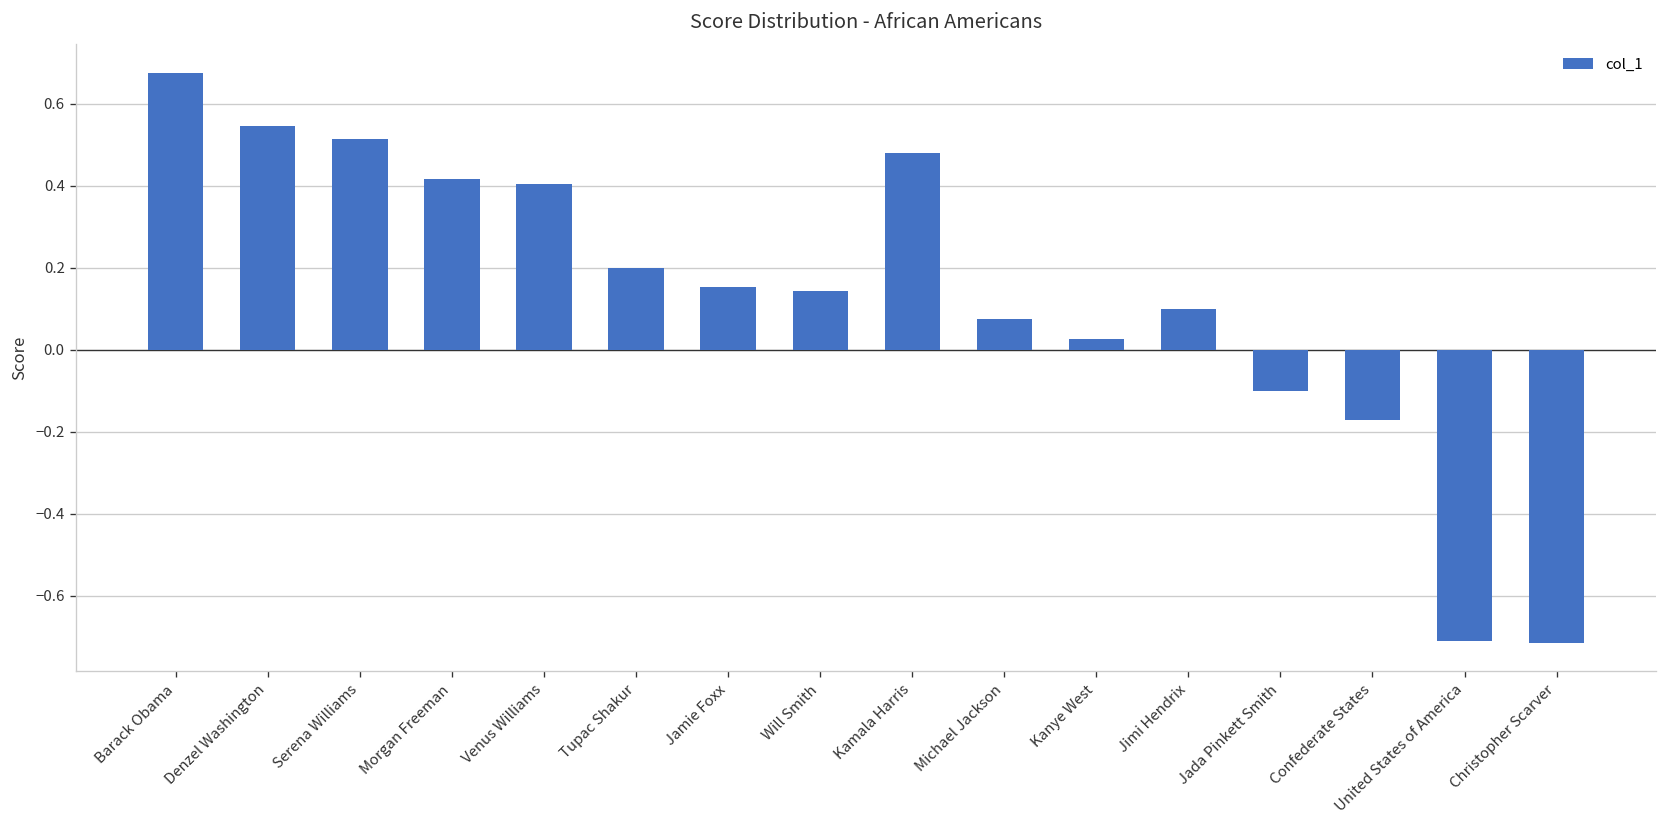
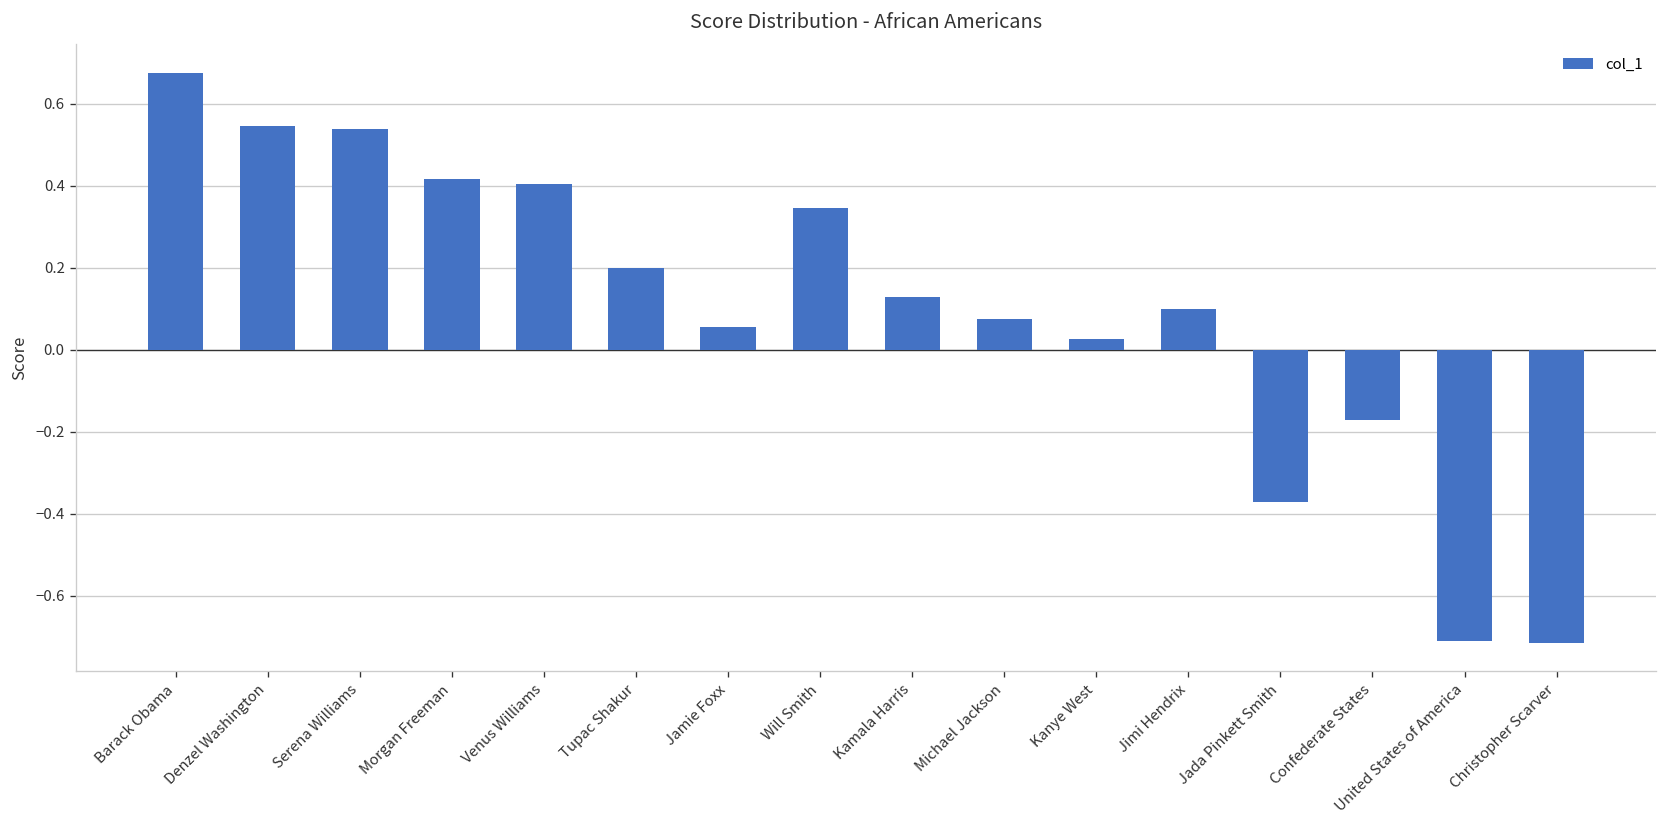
Serena Williams: 0.51 -> 0.54
Jamie Foxx: 0.15 -> 0.06
Will Smith: 0.14 -> 0.35
Kamala Harris: 0.48 -> 0.13
Jada Pinkett Smith: -0.10 -> -0.37
